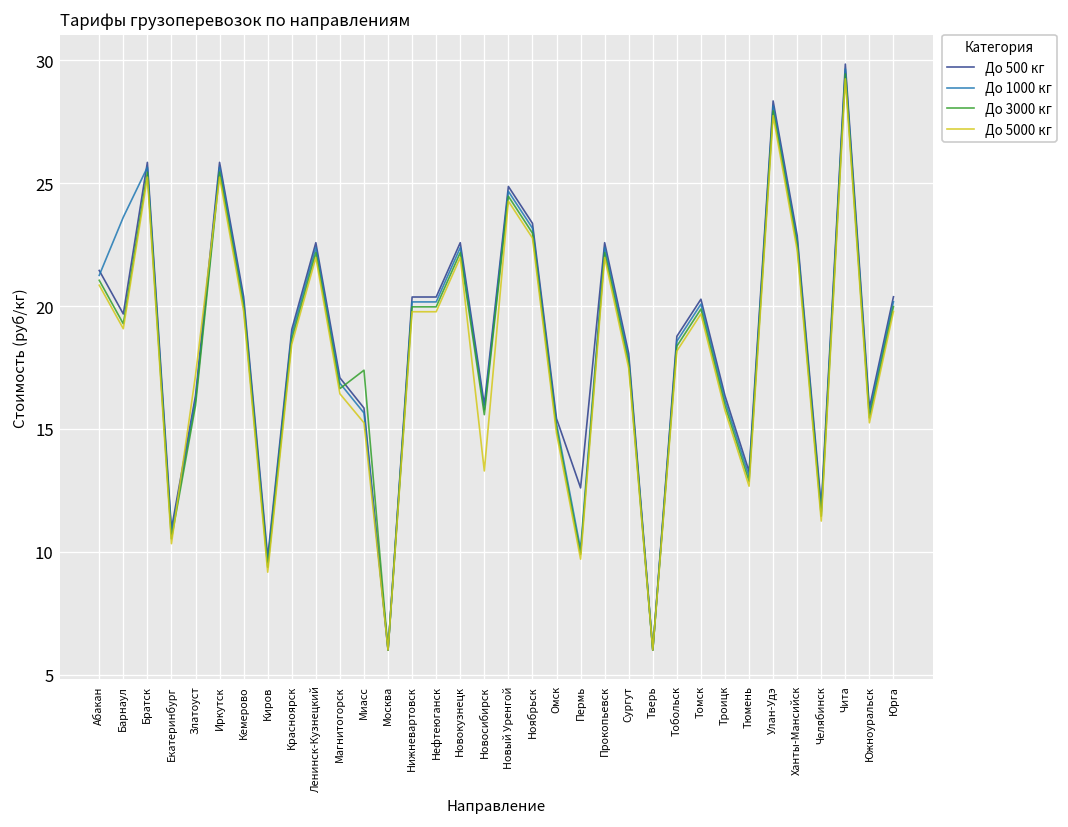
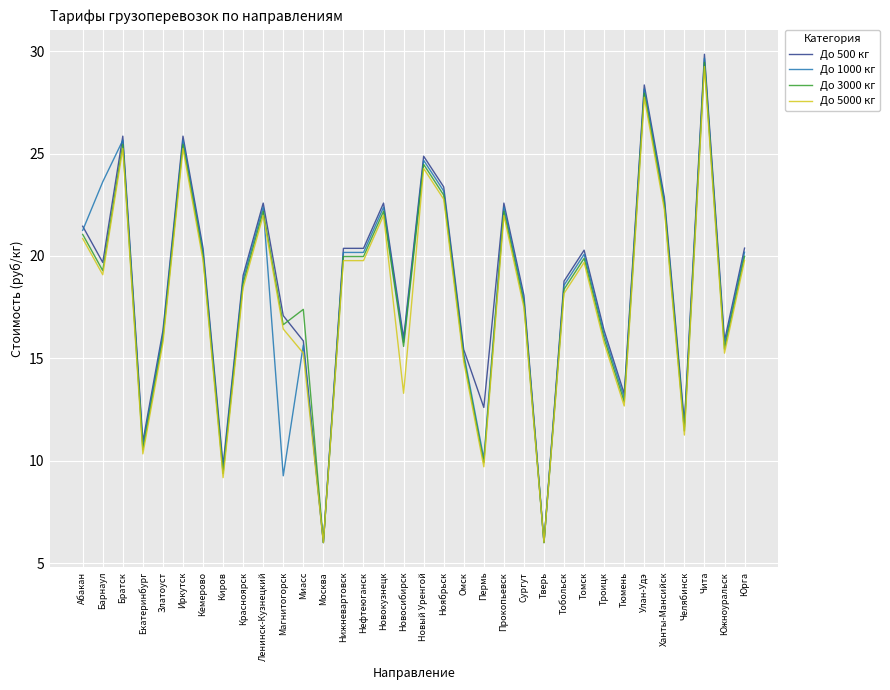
До 5000 кг, Златоуст: 17.2 -> 15.8
До 1000 кг, Магнитогорск: 16.9 -> 9.3
